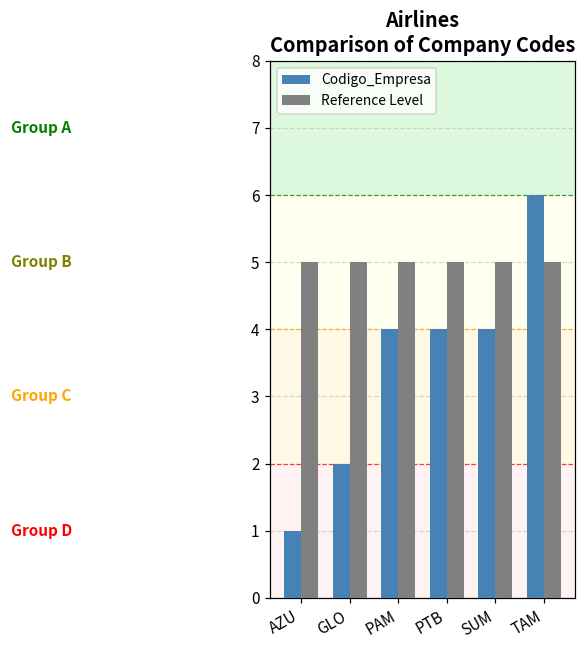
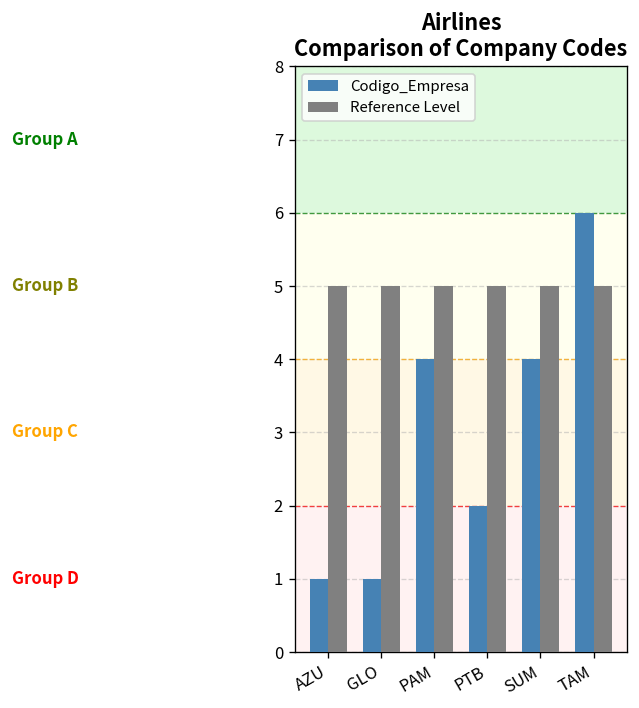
Codigo_Empresa, GLO: 2 -> 1
Codigo_Empresa, PTB: 4 -> 2
